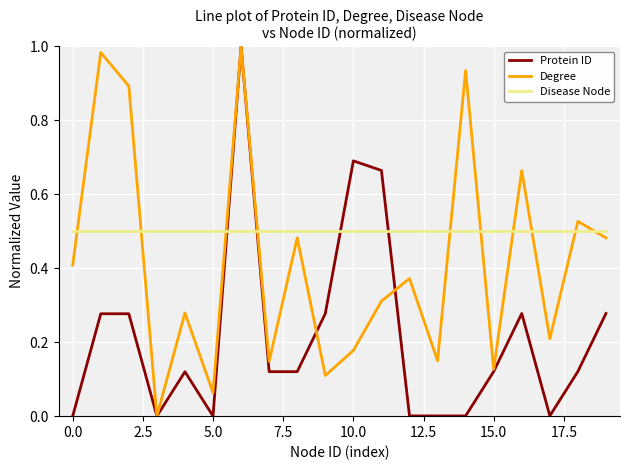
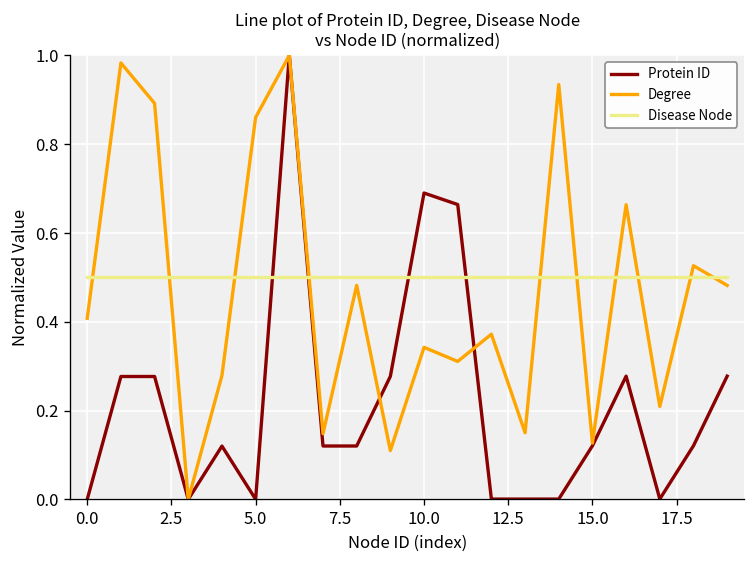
Degree, 5.0: 0.06 -> 0.86
Degree, 10.0: 0.18 -> 0.34
